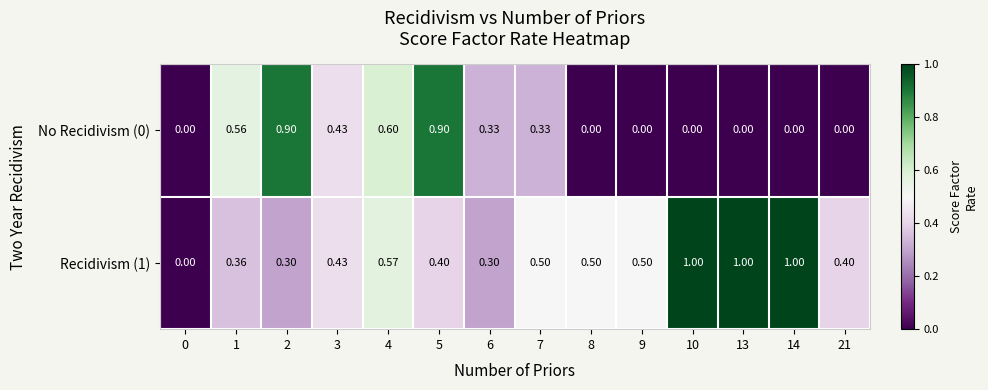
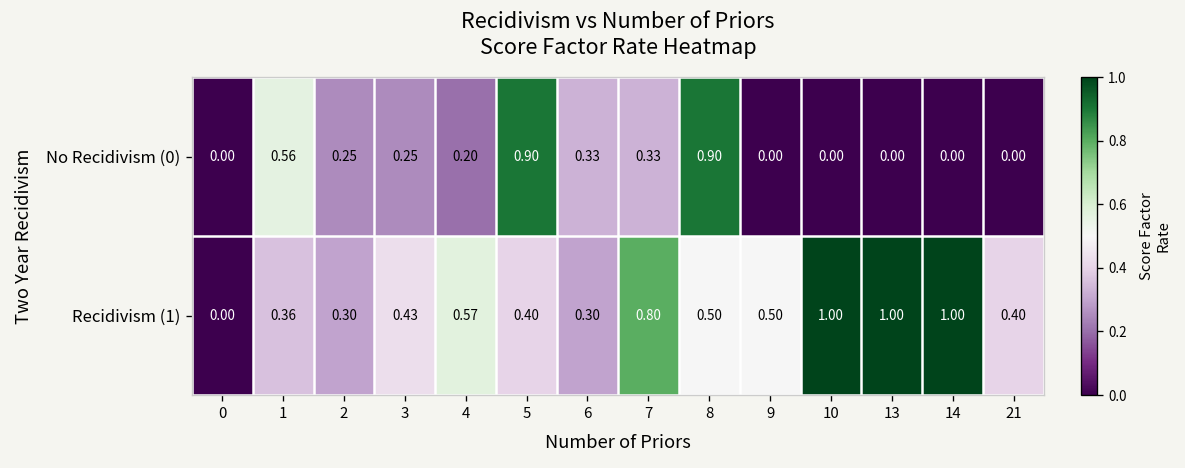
No Recidivism (0), 2: 0.90 -> 0.25
No Recidivism (0), 3: 0.43 -> 0.25
No Recidivism (0), 4: 0.60 -> 0.20
No Recidivism (0), 8: 0.00 -> 0.90
Recidivism (1), 7: 0.50 -> 0.80
